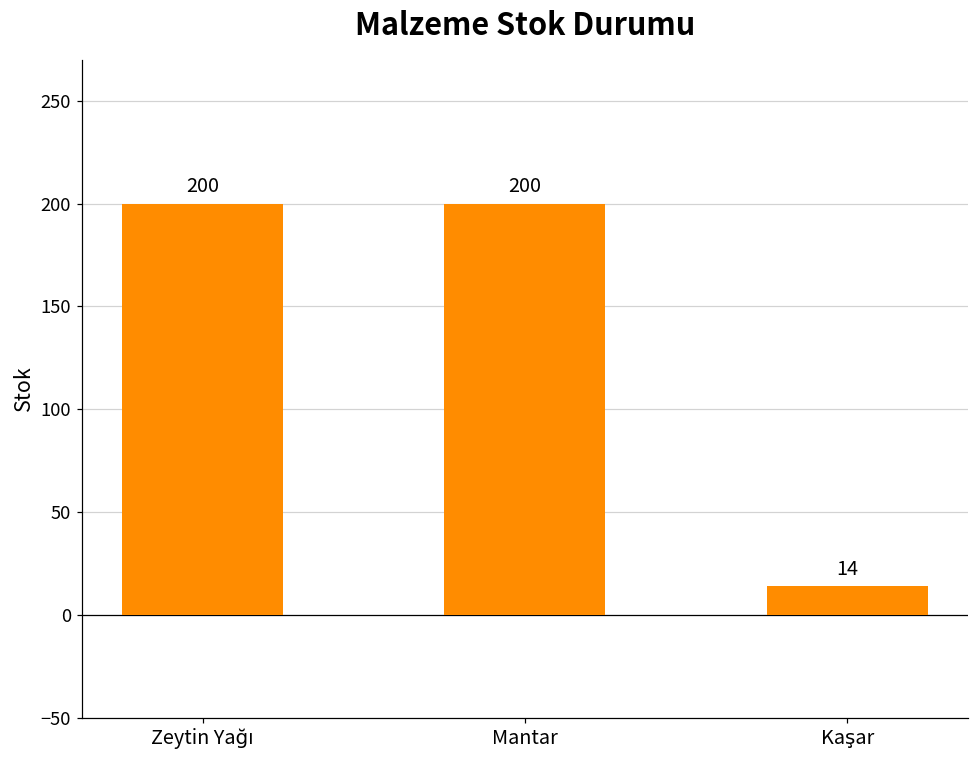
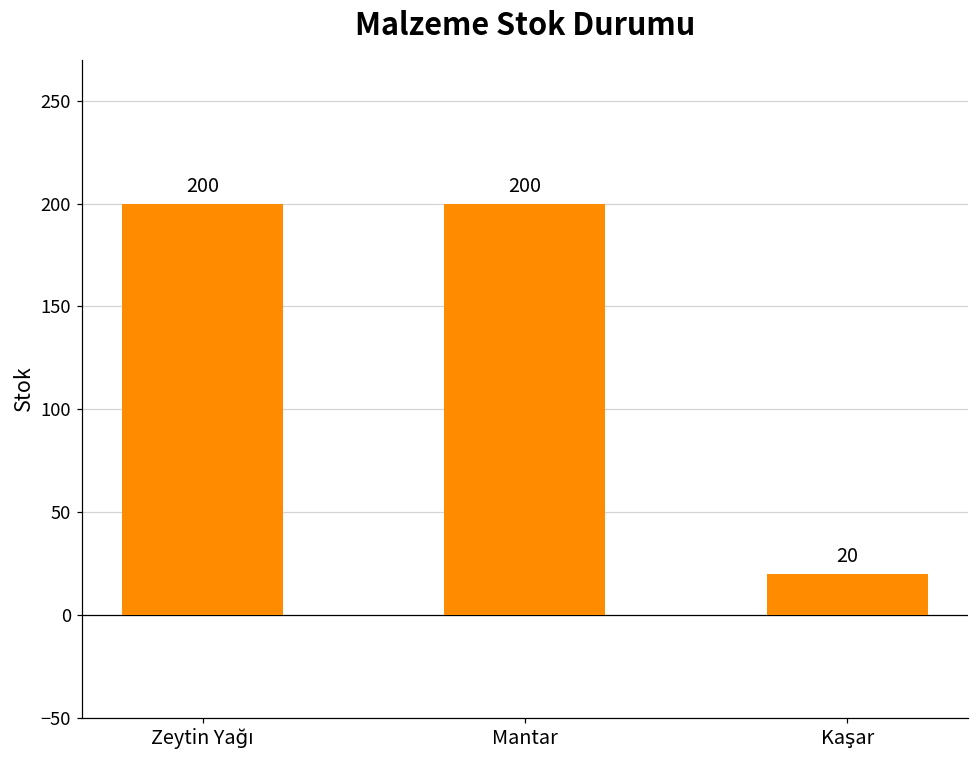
Kaşar: 14 -> 20
